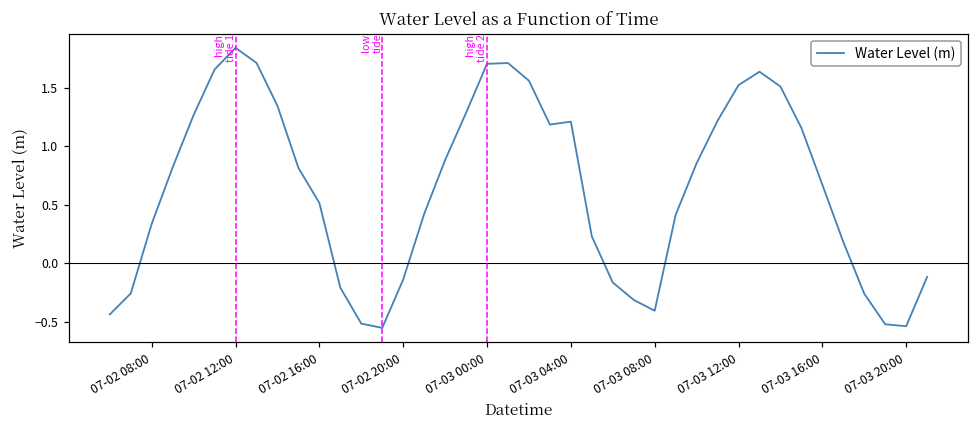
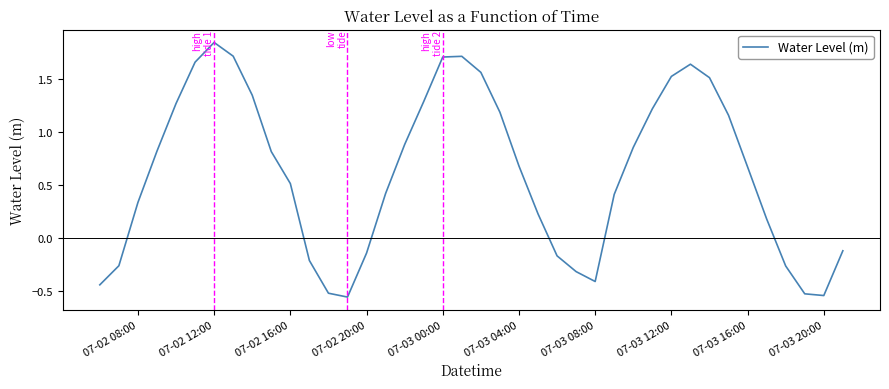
07-03 04:00: 1.21 -> 0.68
